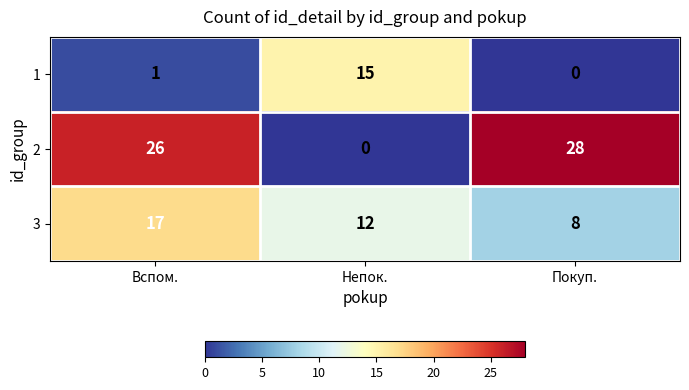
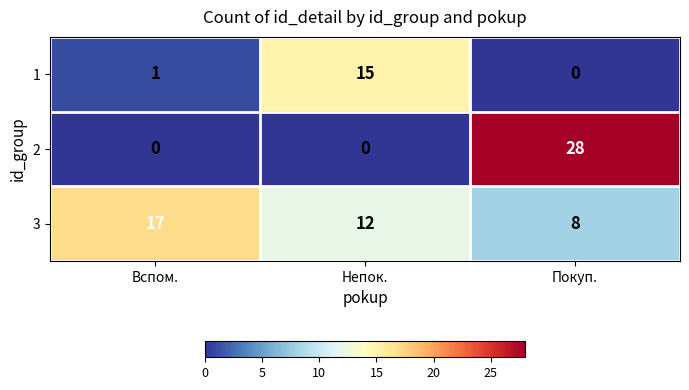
2, Вспом.: 26 -> 0
